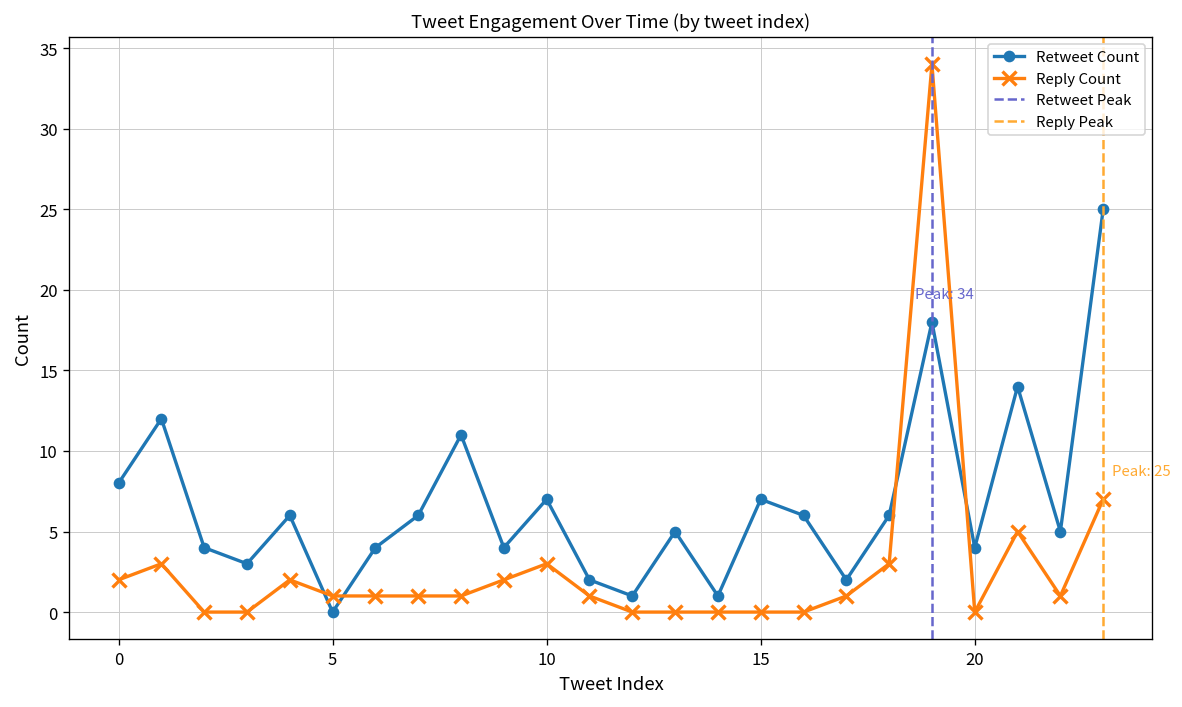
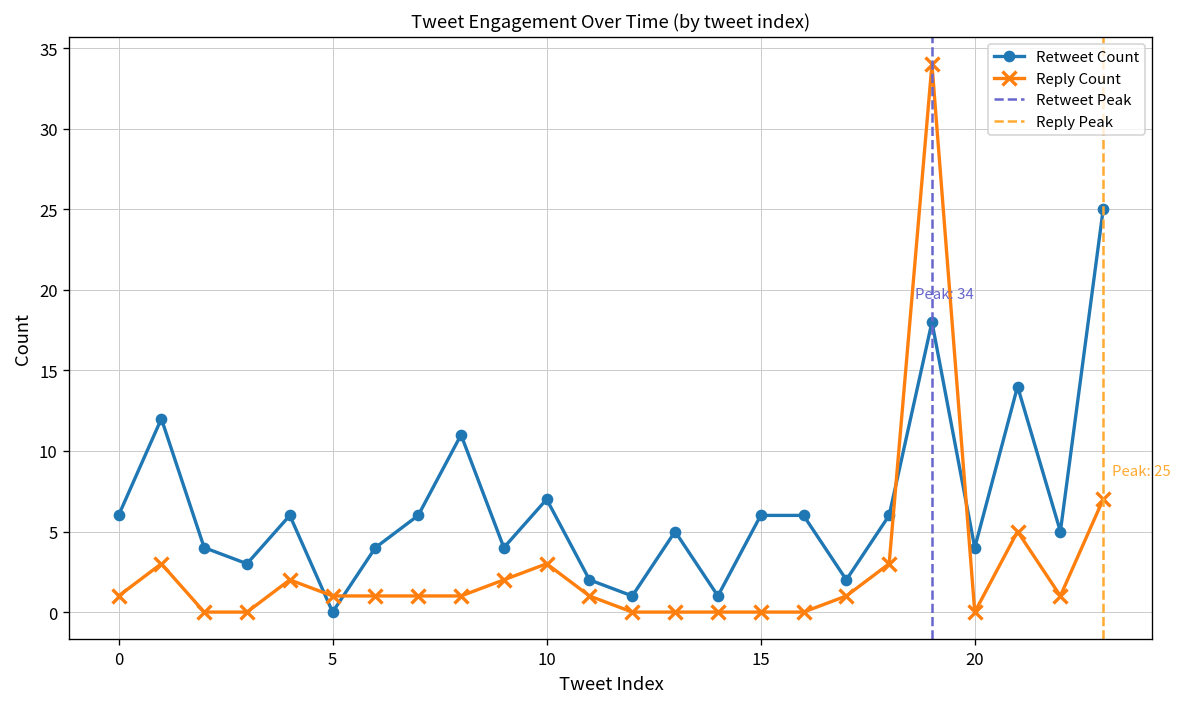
Retweet Count, 0: 8 -> 6
Reply Count, 0: 2 -> 1
Retweet Count, 15: 7 -> 6
